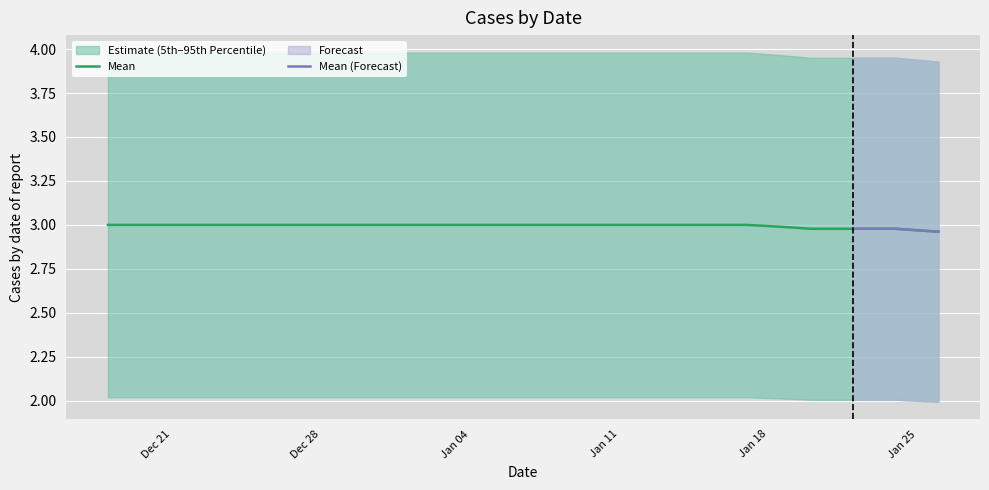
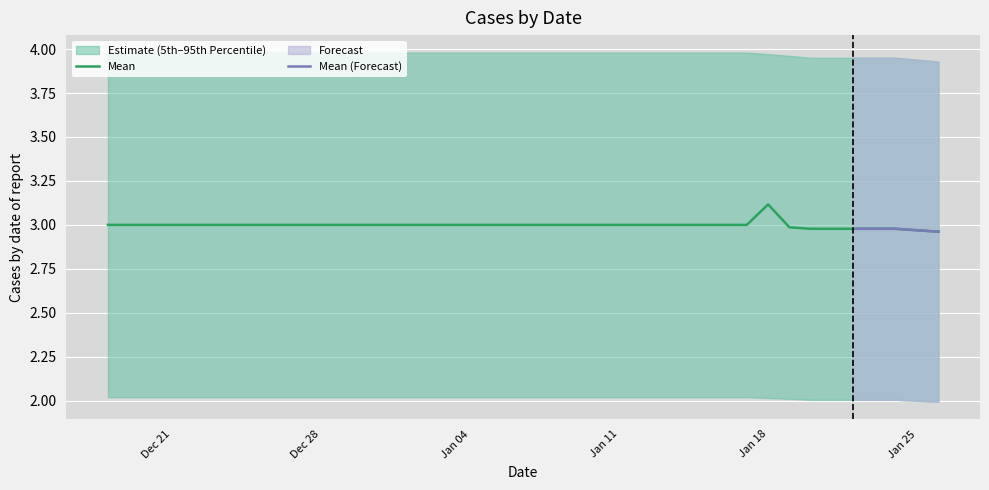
Mean, Jan 18: 2.99 -> 3.12
